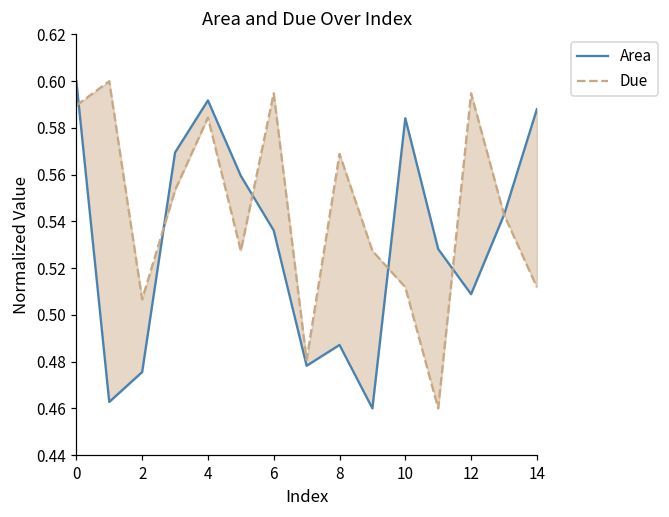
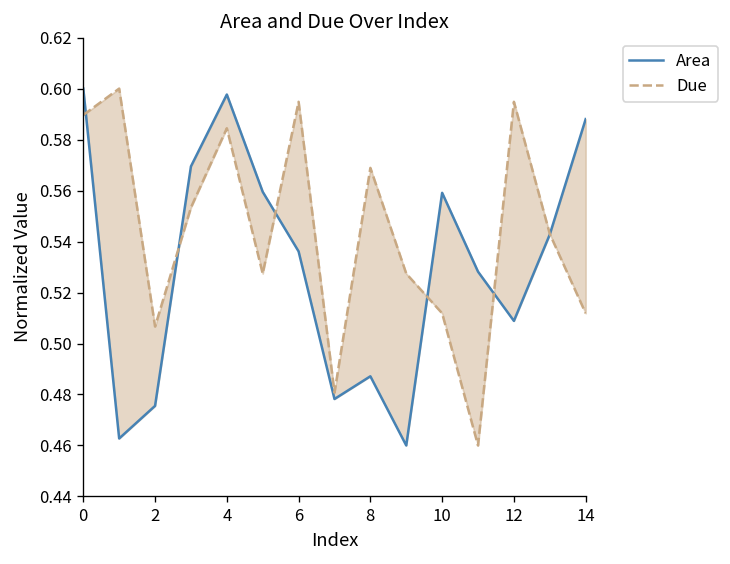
Area, 4: 0.592 -> 0.598
Area, 10: 0.584 -> 0.559
